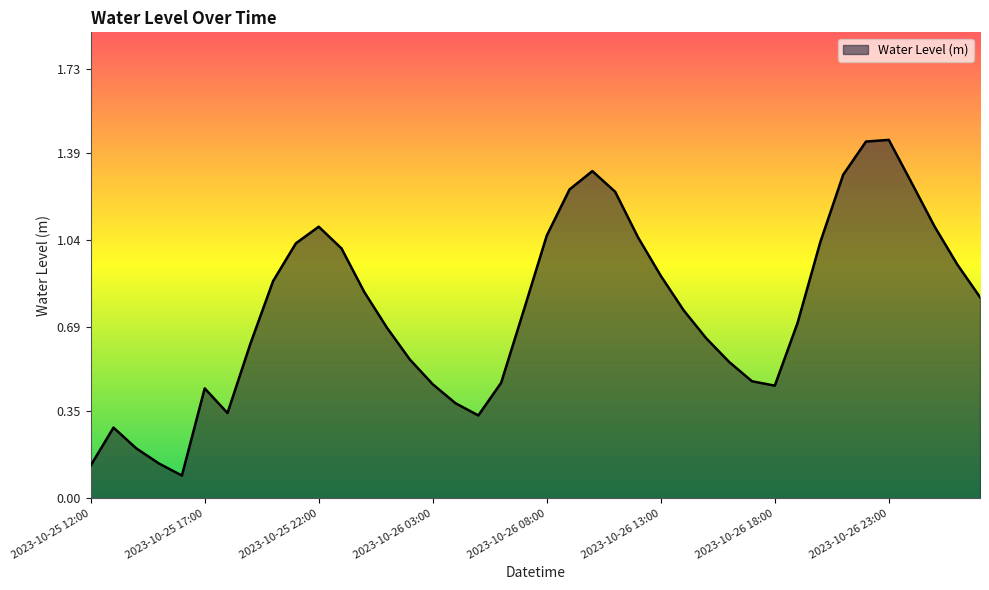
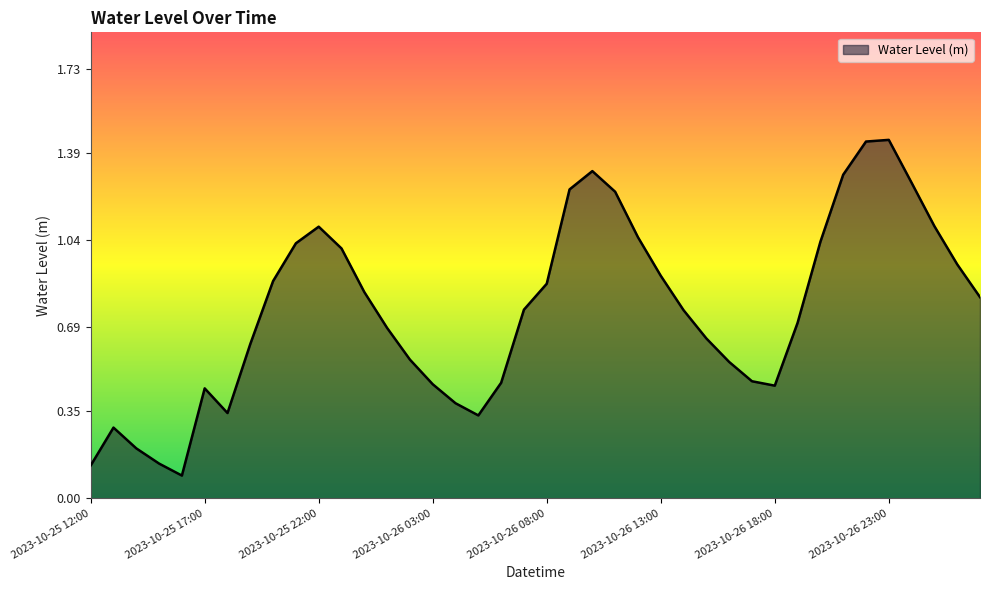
2023-10-26 08:00: 1.06 -> 0.86
